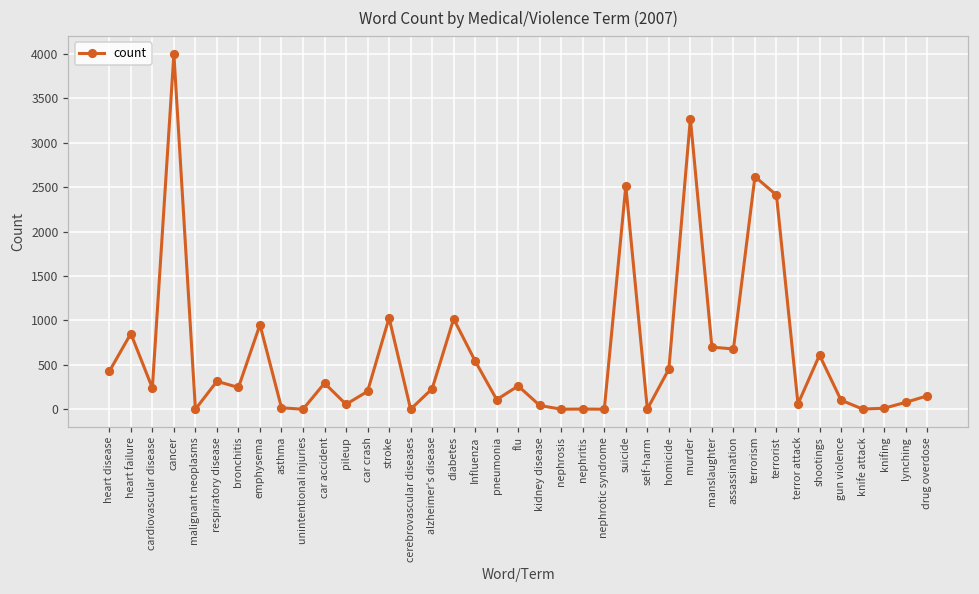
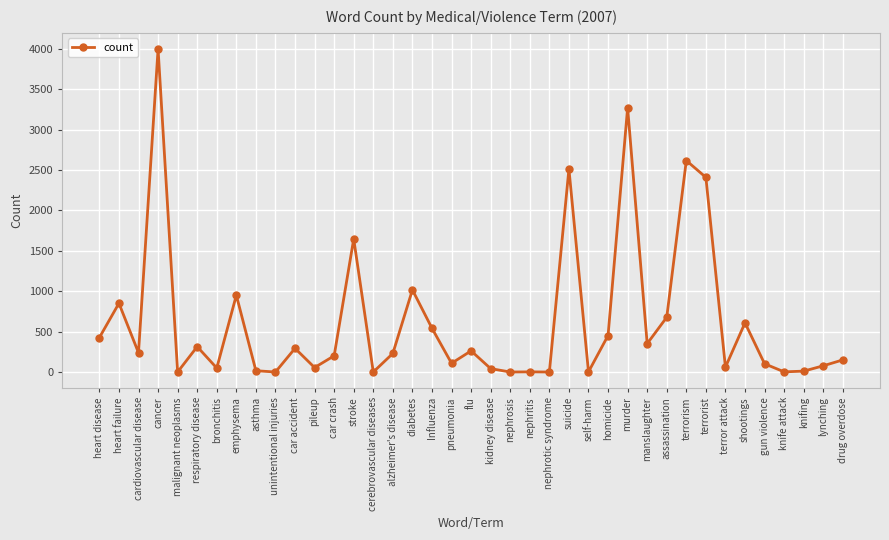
bronchitis: 200 -> 0
stroke: 1000 -> 1600
manslaughter: 700 -> 400
